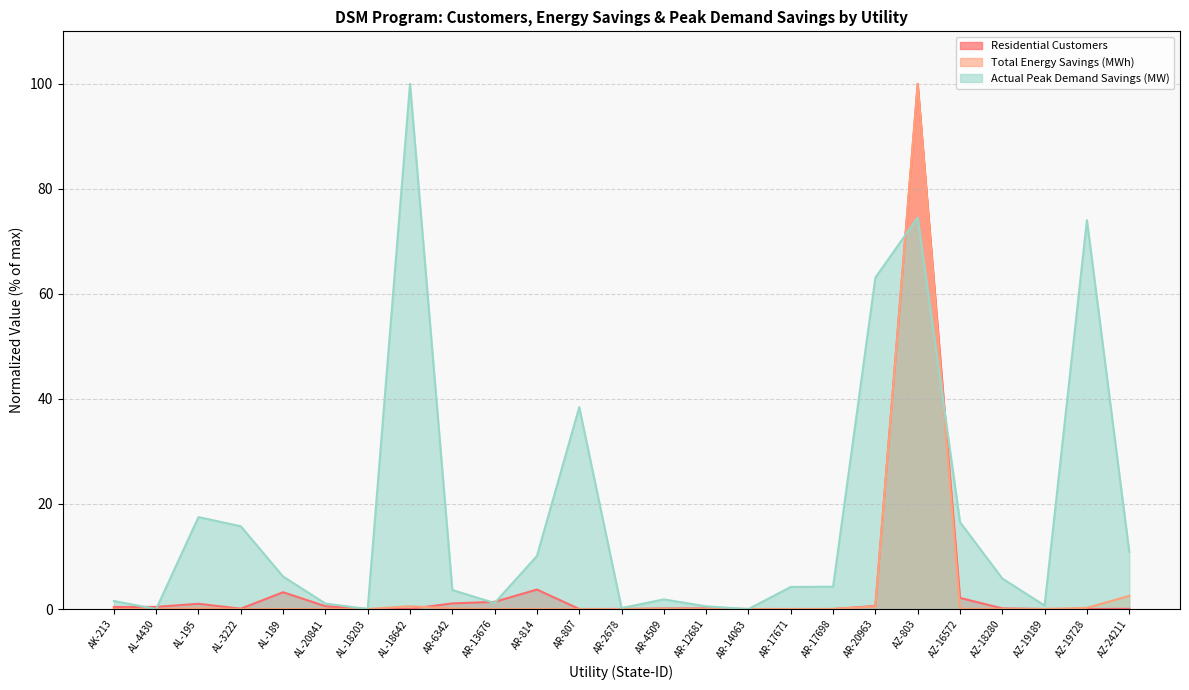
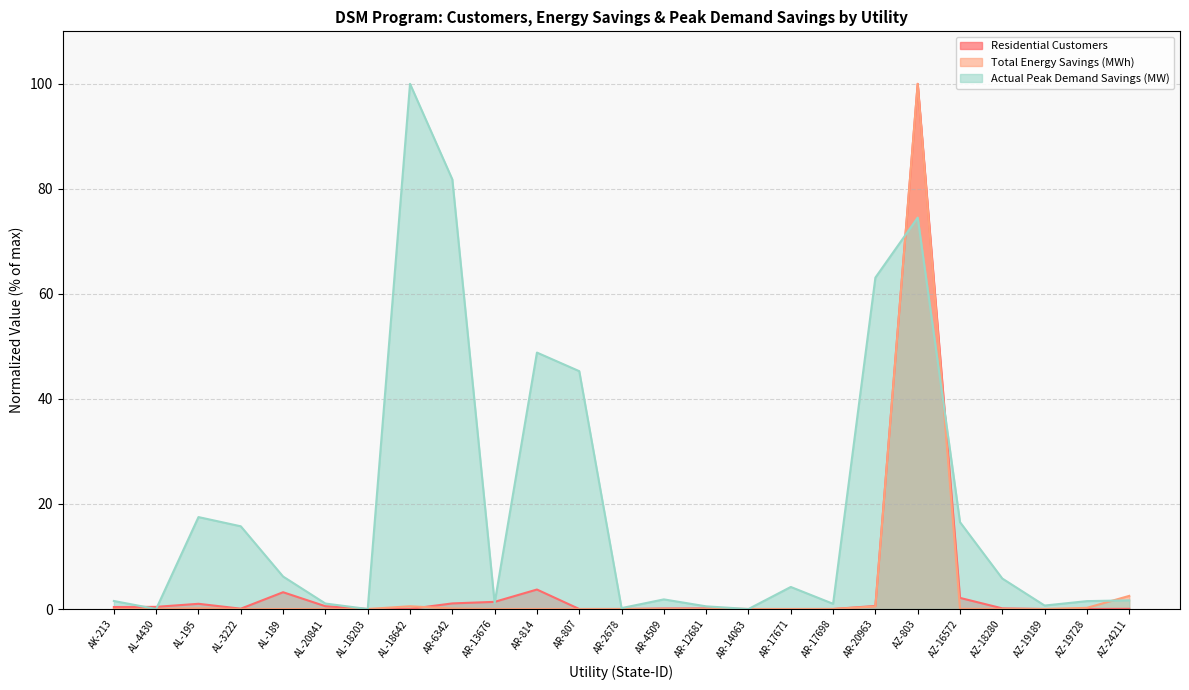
Actual Peak Demand Savings (MW), AR-6342: 4 -> 82
Actual Peak Demand Savings (MW), AR-814: 10 -> 49
Actual Peak Demand Savings (MW), AR-807: 38 -> 45
Actual Peak Demand Savings (MW), AR-17698: 4 -> 1
Actual Peak Demand Savings (MW), AZ-19728: 74 -> 2
Actual Peak Demand Savings (MW), AZ-24211: 11 -> 2
